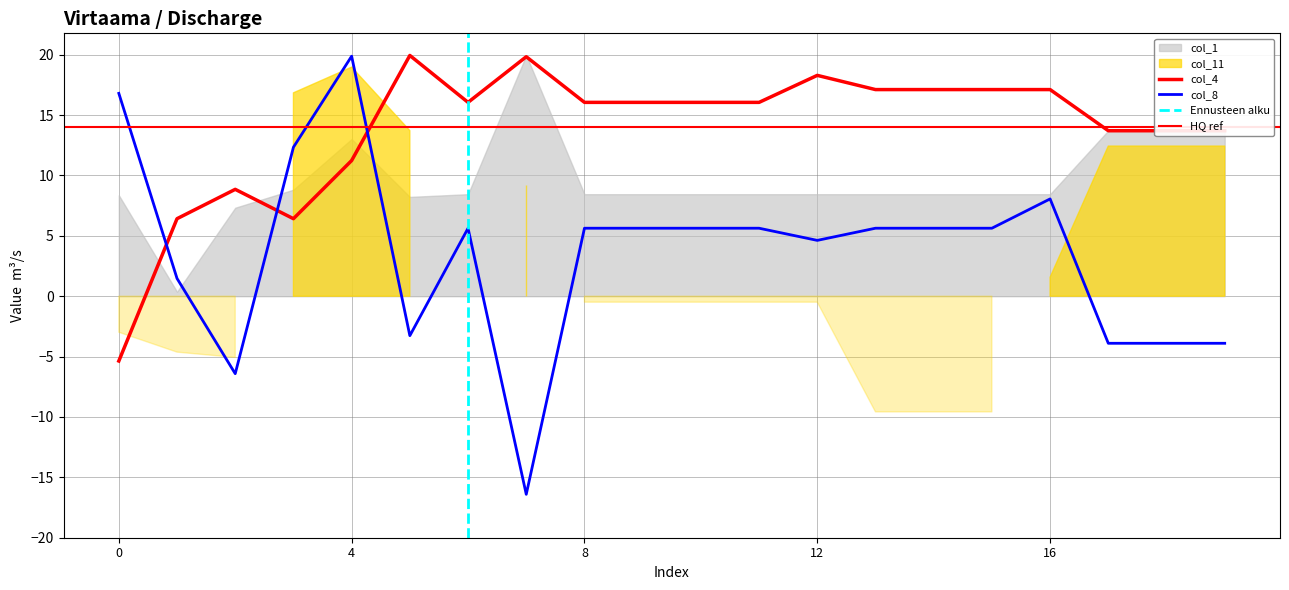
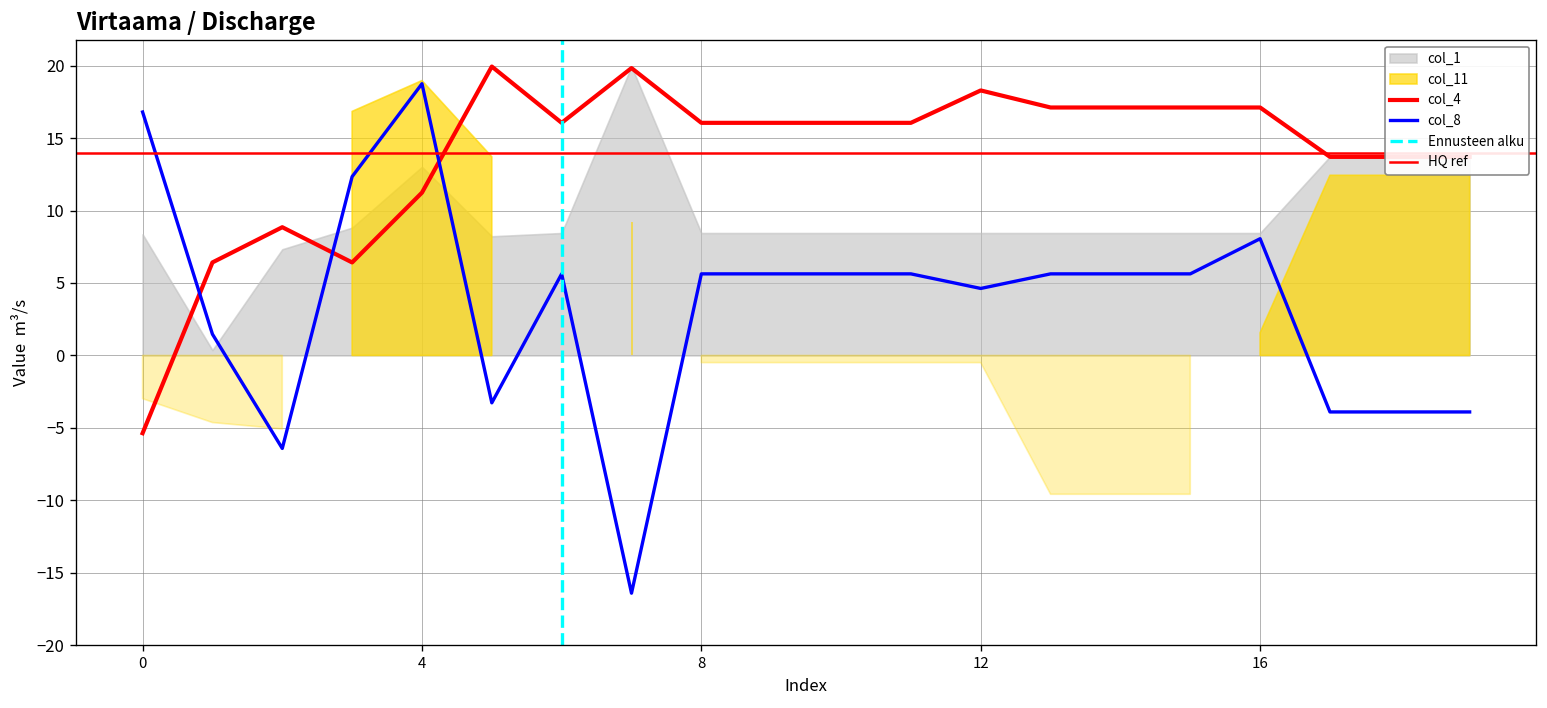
col_8, 4: 19.9 -> 18.8
